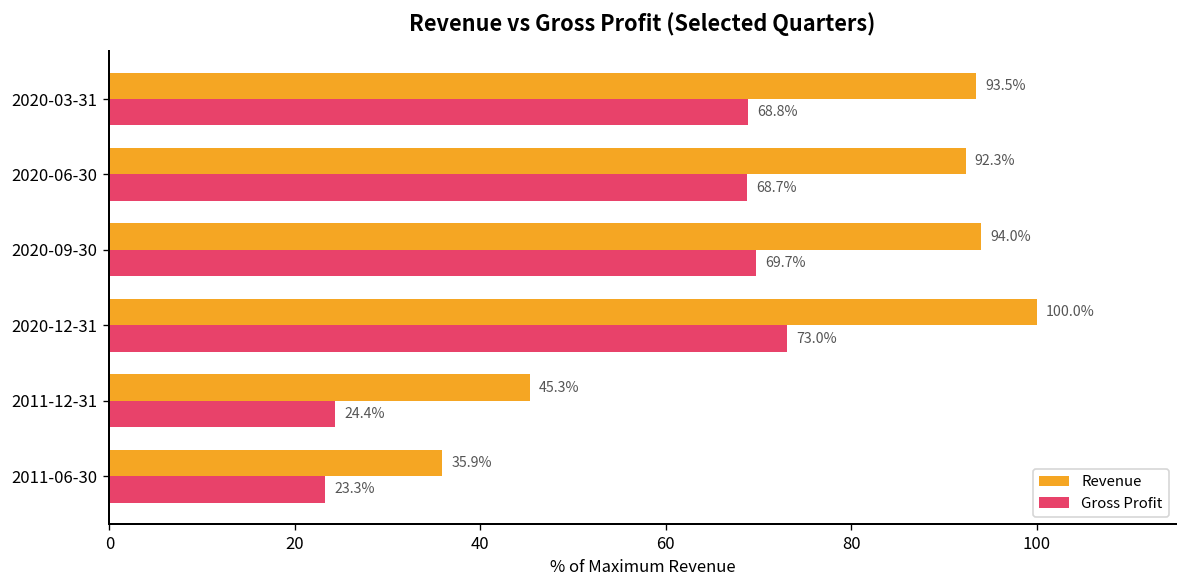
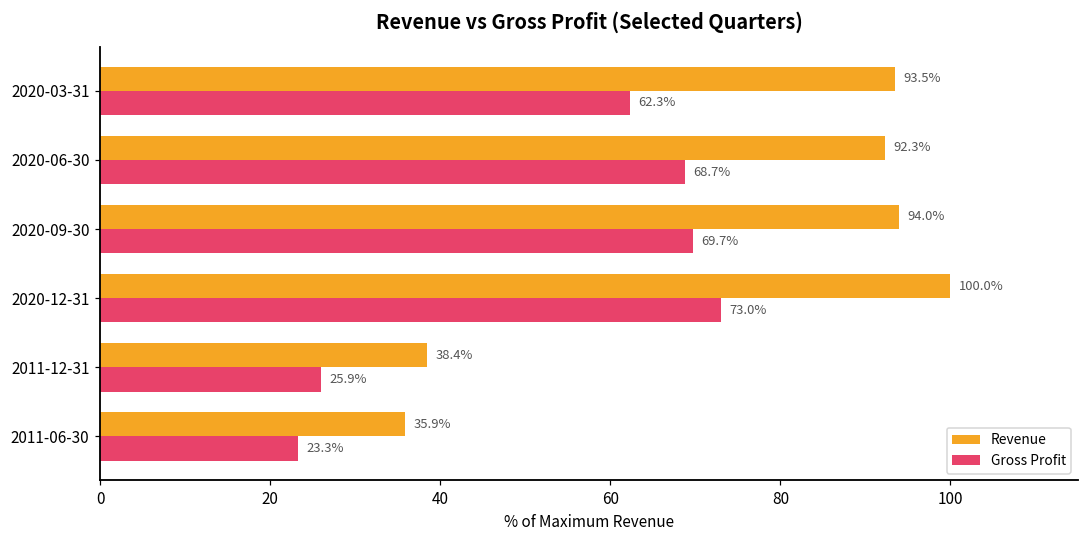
Gross Profit, 2020-03-31: 68.8% -> 62.3%
Revenue, 2011-12-31: 45.3% -> 38.4%
Gross Profit, 2011-12-31: 24.4% -> 25.9%
